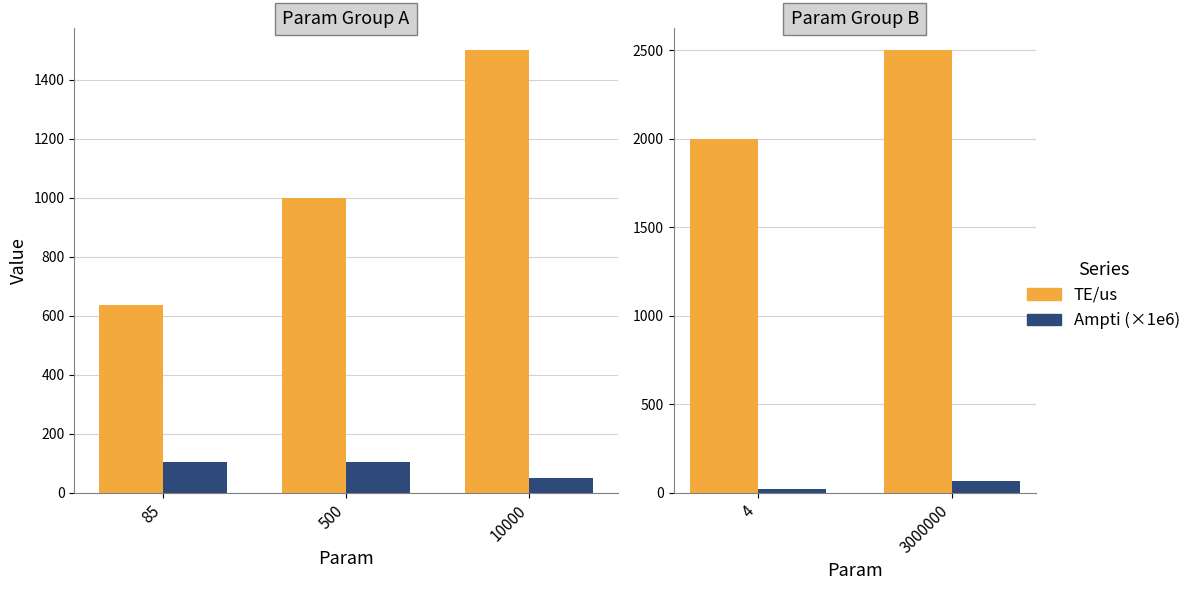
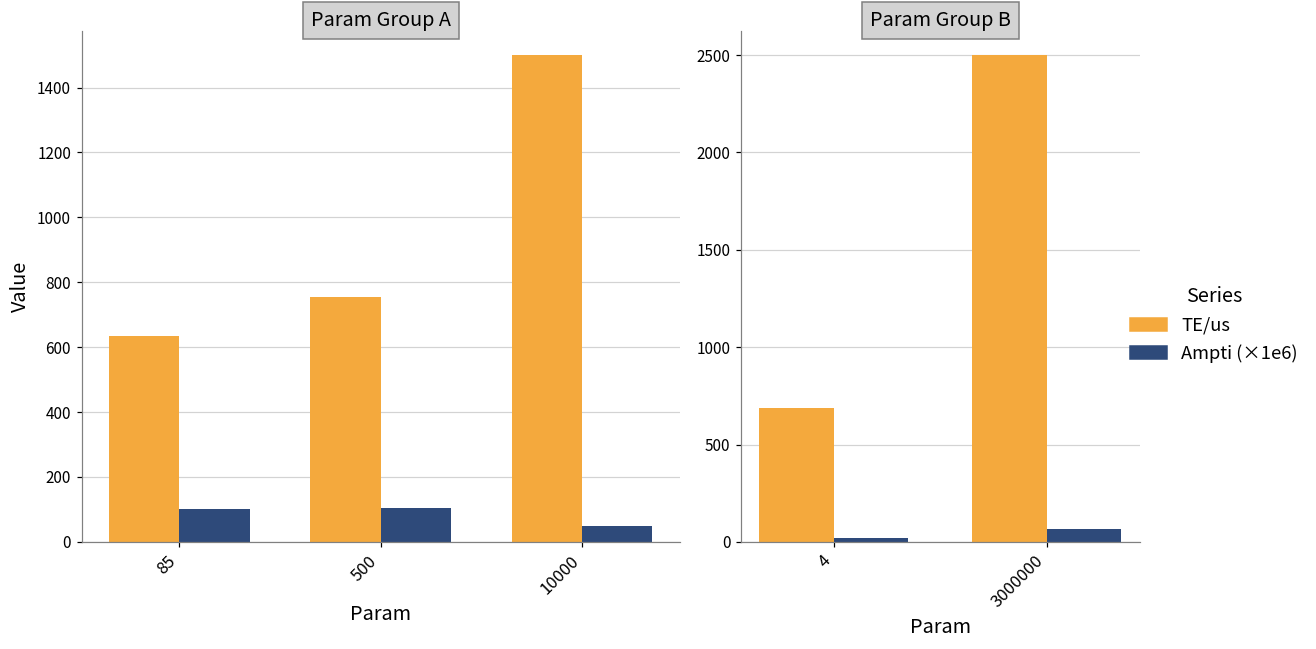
Param Group A, TE/us, 500: 1000 -> 760
Param Group B, TE/us, 4: 2000 -> 690
